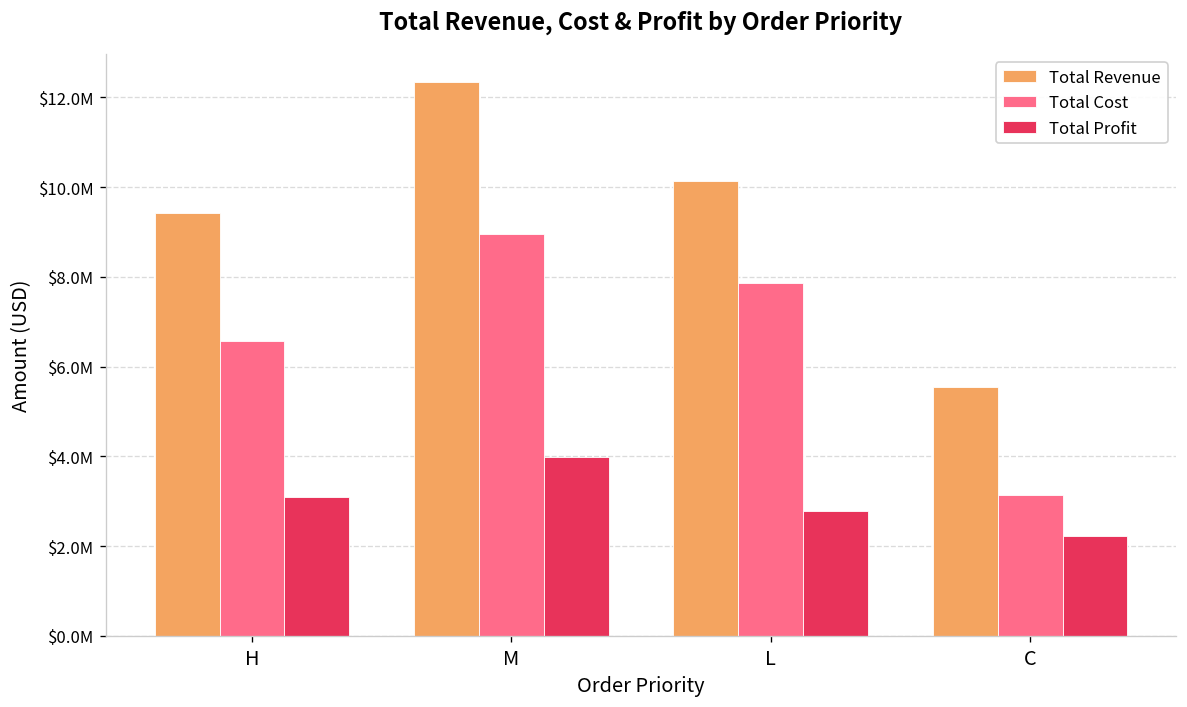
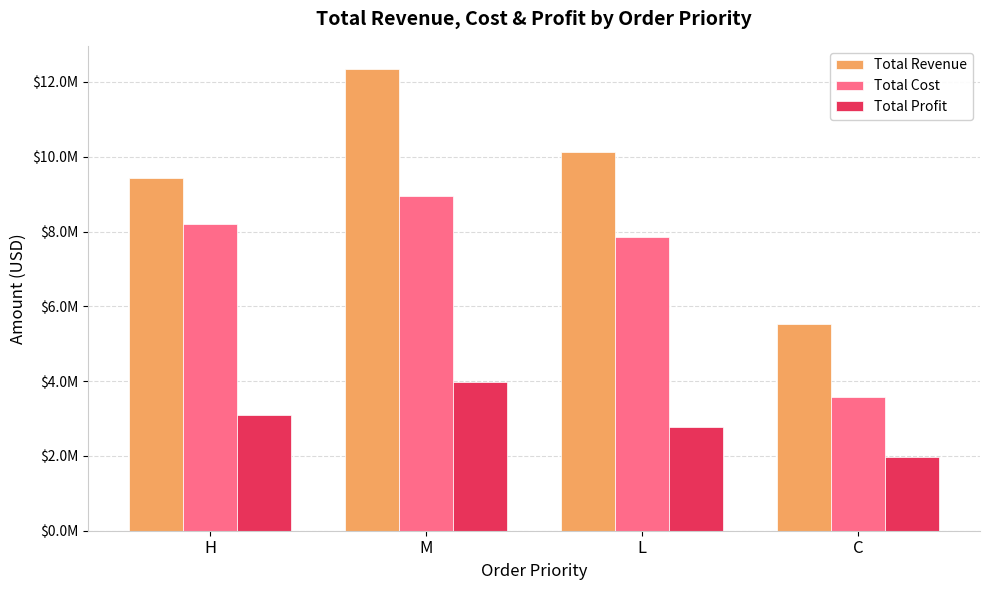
Total Cost, H: $6600000 -> $8200000
Total Cost, C: $3100000 -> $3600000
Total Profit, C: $2200000 -> $2000000
